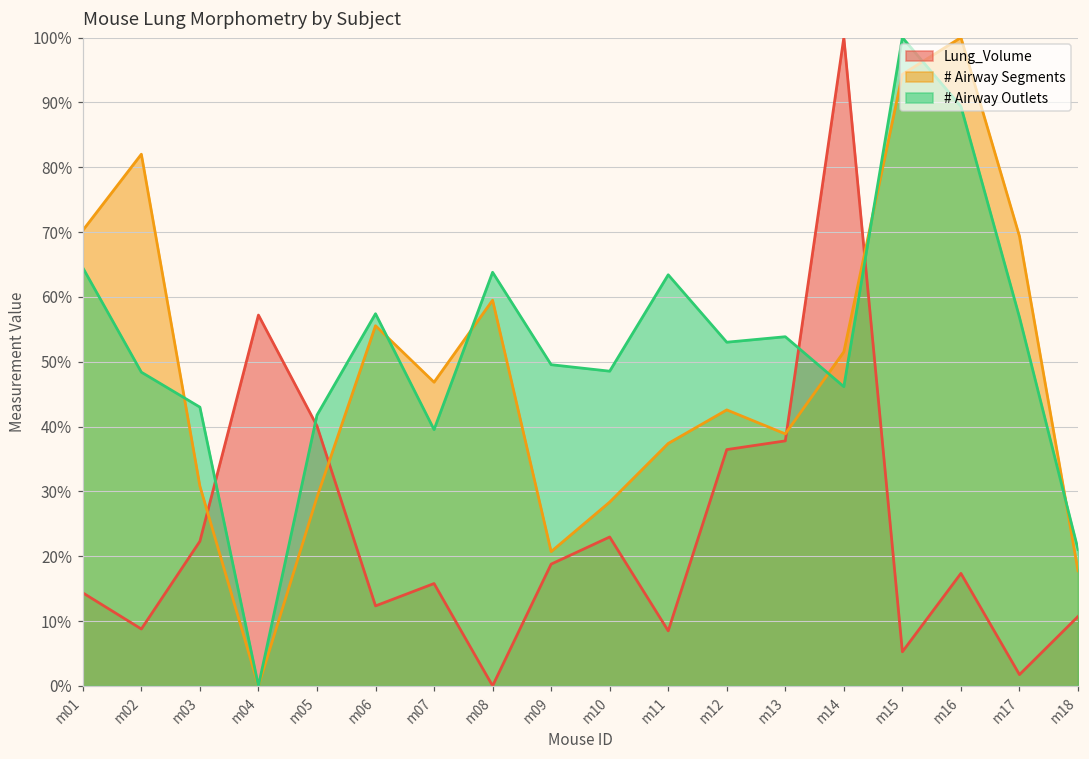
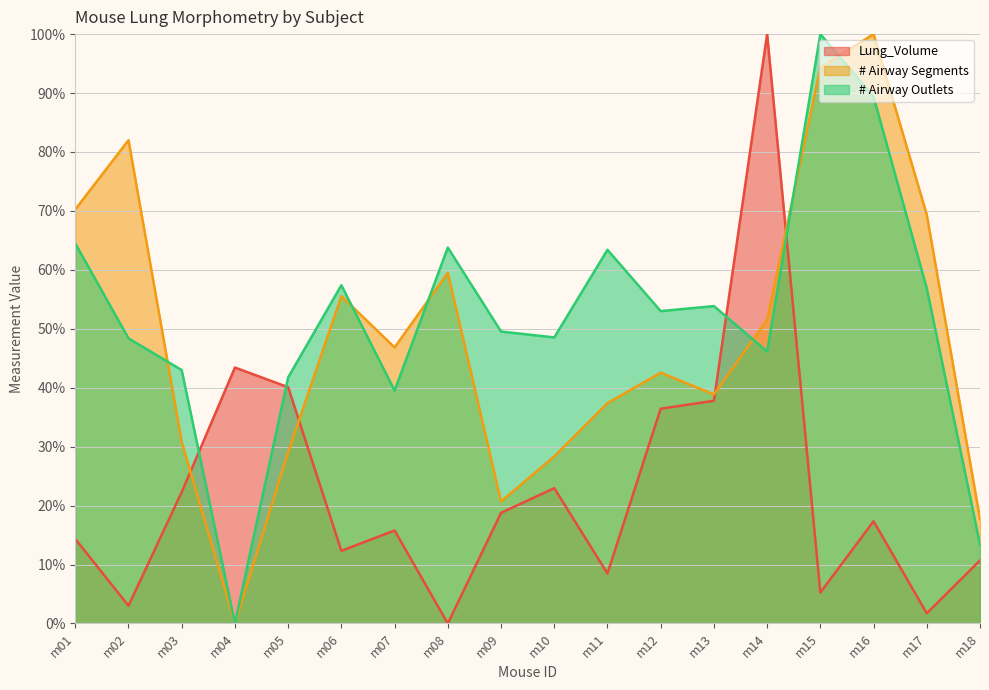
Lung_Volume, m02: 9% -> 3%
Lung_Volume, m04: 57% -> 43%
# Airway Outlets, m18: 21% -> 13%
